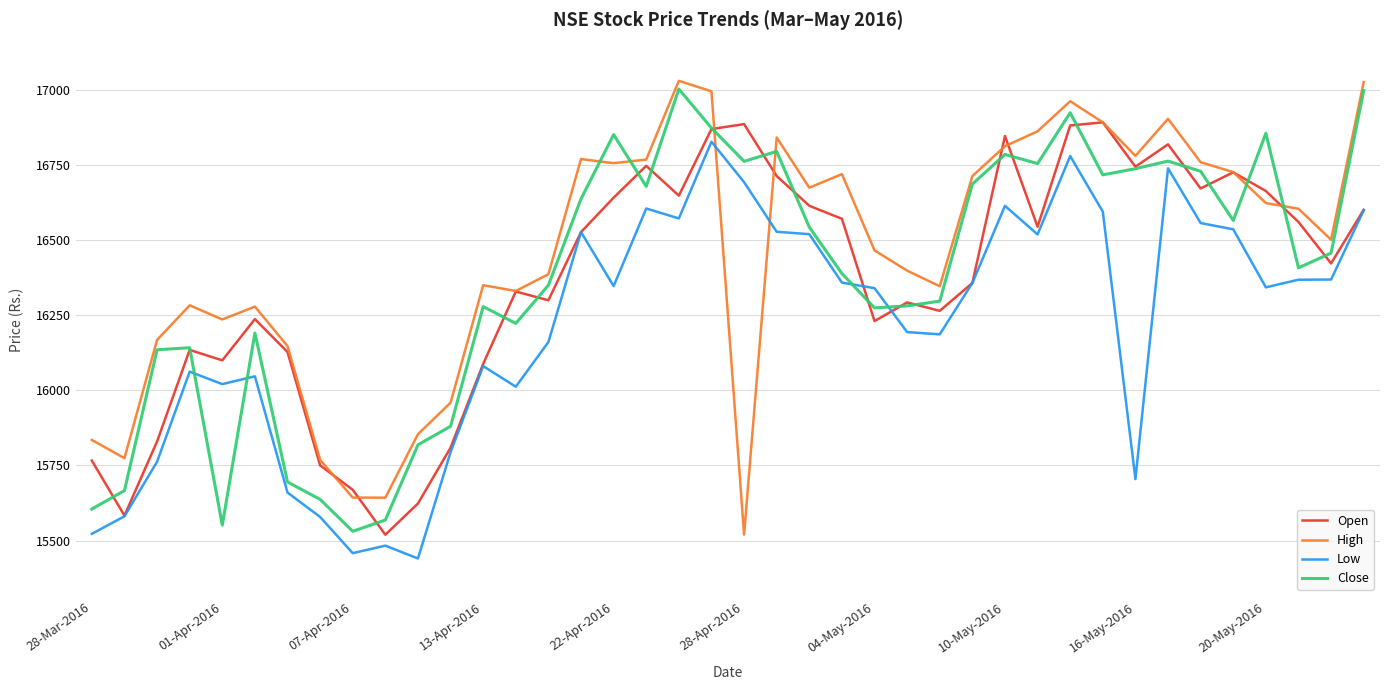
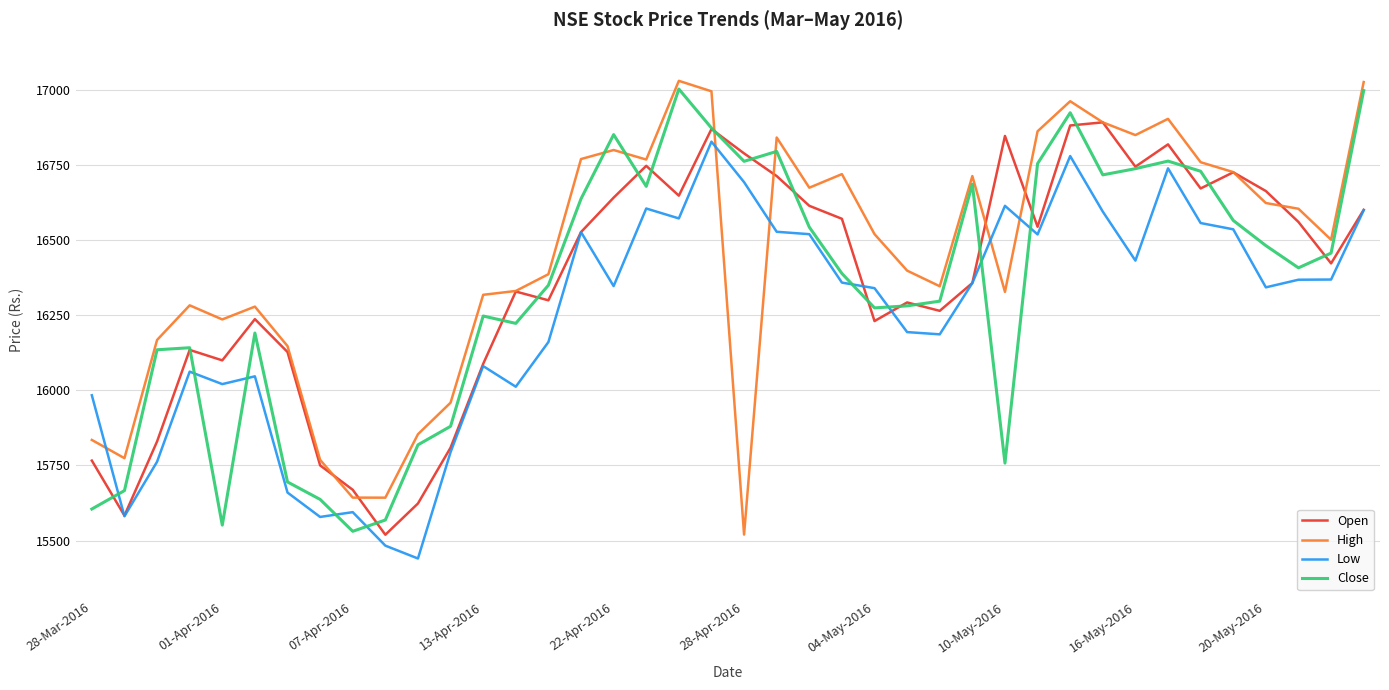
Low, 28-Mar-2016: 15520 -> 15980
Low, 07-Apr-2016: 15460 -> 15590
High, 13-Apr-2016: 16350 -> 16320
Close, 13-Apr-2016: 16280 -> 16250
High, 22-Apr-2016: 16760 -> 16800
Open, 28-Apr-2016: 16890 -> 16790
High, 04-May-2016: 16470 -> 16520
High, 10-May-2016: 16810 -> 16330
Close, 10-May-2016: 16780 -> 15760
High, 16-May-2016: 16780 -> 16850
Low, 16-May-2016: 15700 -> 16430
Close, 20-May-2016: 16860 -> 16480
